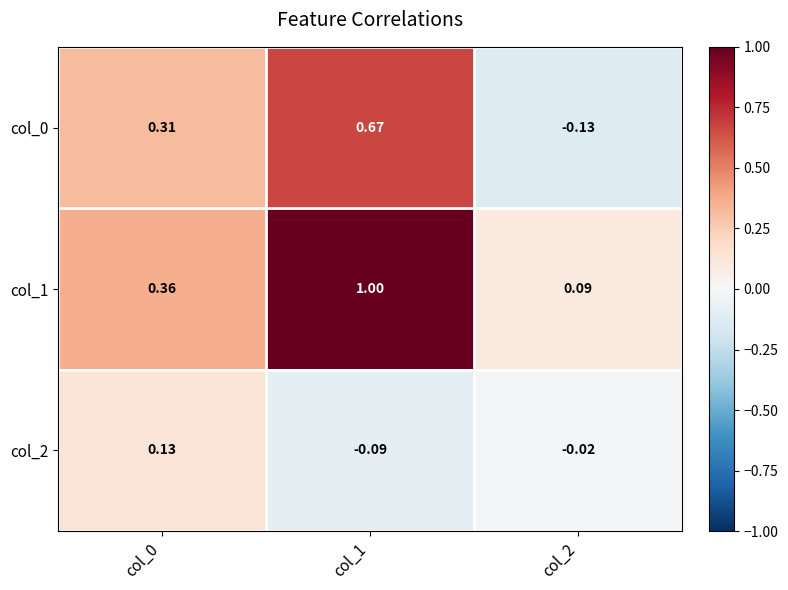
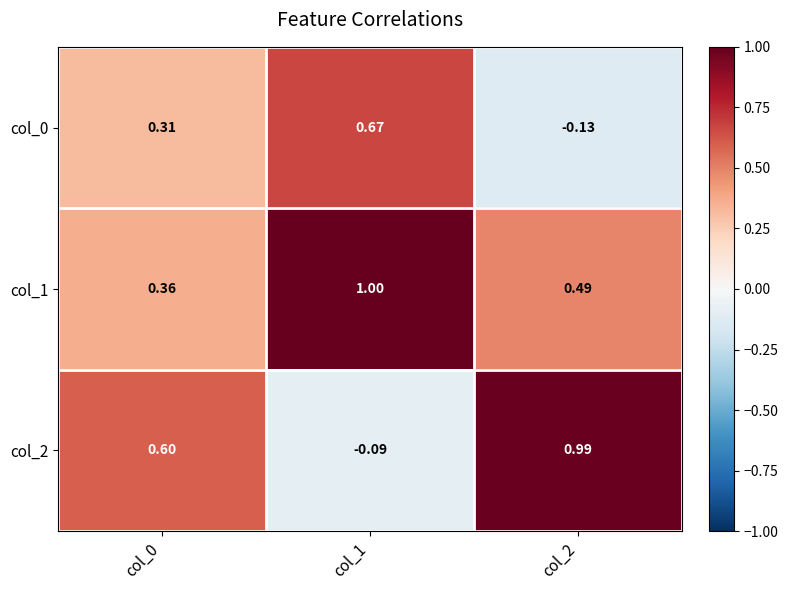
col_1, col_2: 0.09 -> 0.49
col_2, col_0: 0.13 -> 0.60
col_2, col_2: -0.02 -> 0.99
